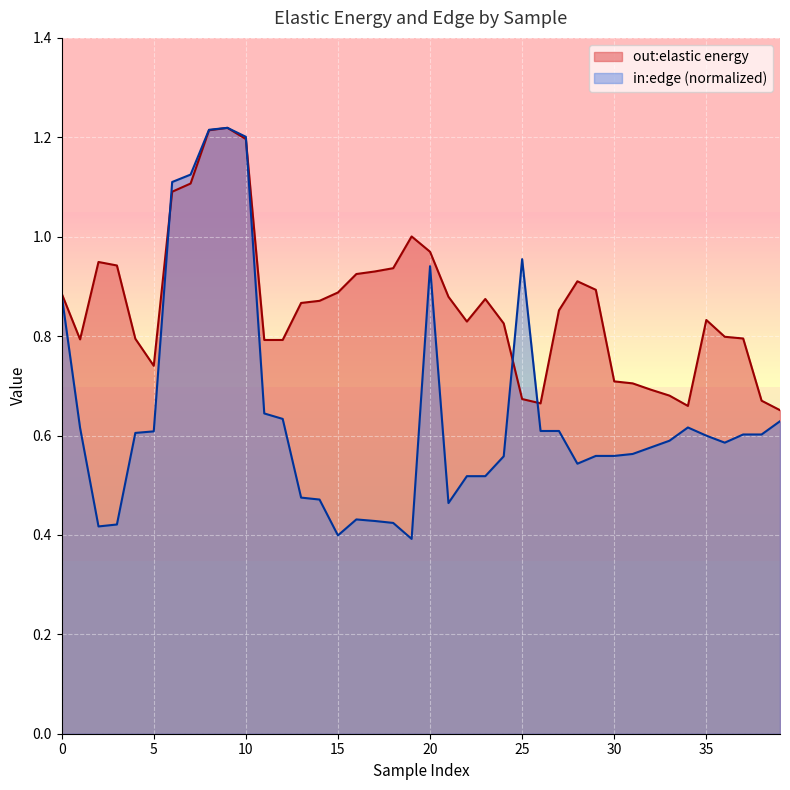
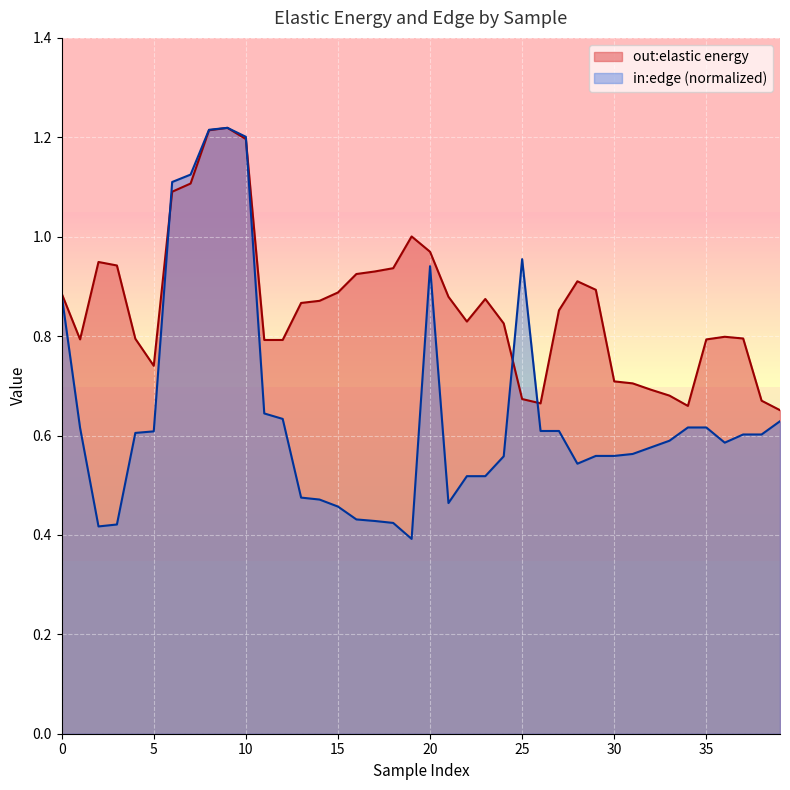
in:edge (normalized), 15: 0.40 -> 0.46
out:elastic energy, 35: 0.83 -> 0.79
in:edge (normalized), 35: 0.60 -> 0.62
